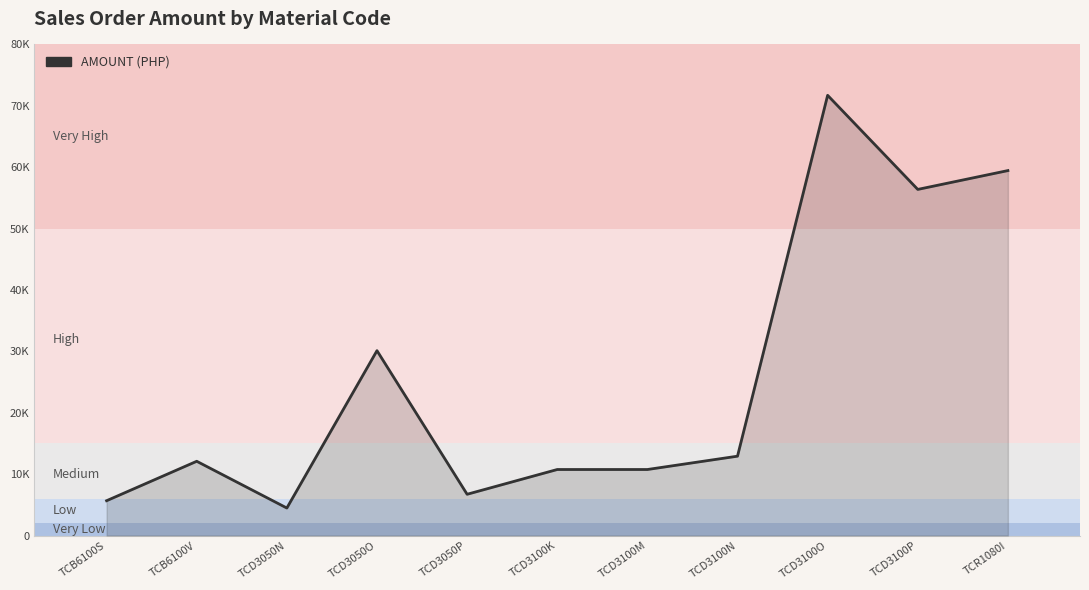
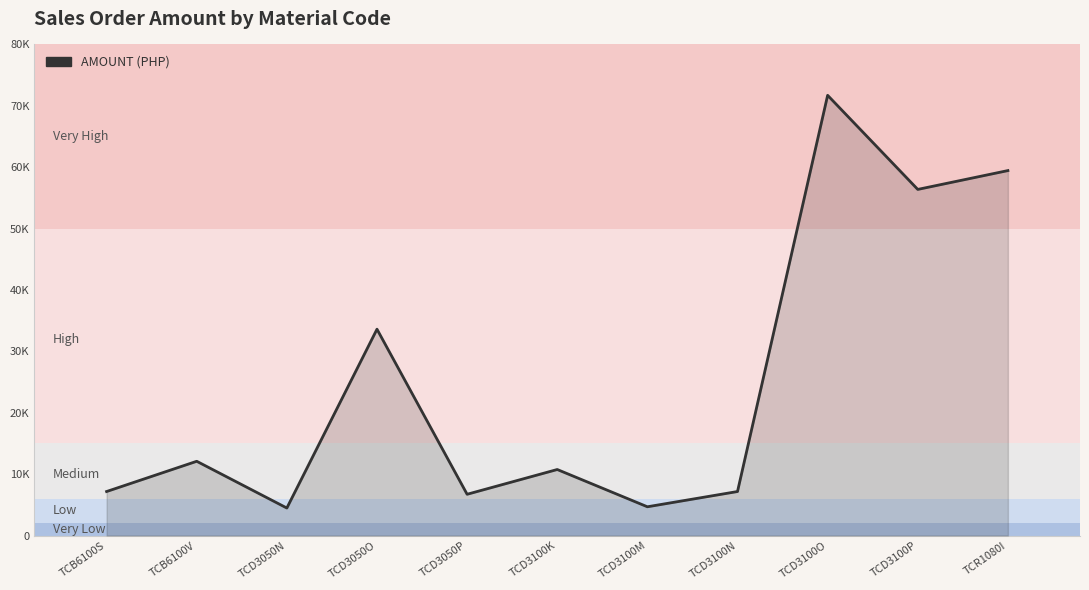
TCB6100S: 6000 -> 7000
TCD3050O: 30000 -> 34000
TCD3100M: 11000 -> 5000
TCD3100N: 13000 -> 7000
